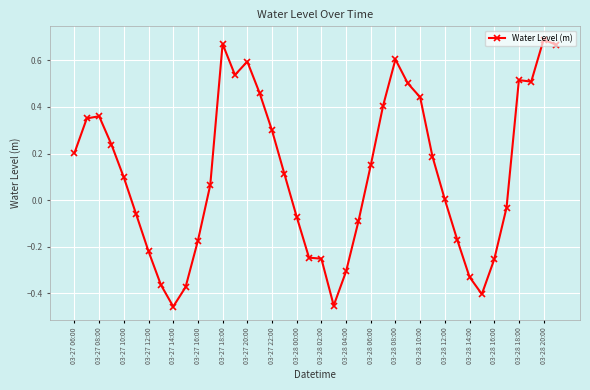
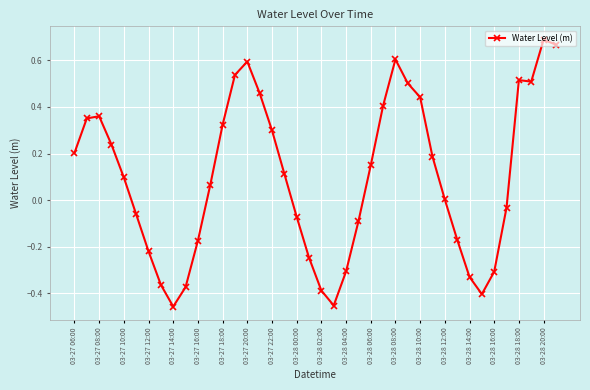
03-27 18:00: 0.67 -> 0.32
03-28 02:00: -0.25 -> -0.39
03-28 16:00: -0.25 -> -0.31
